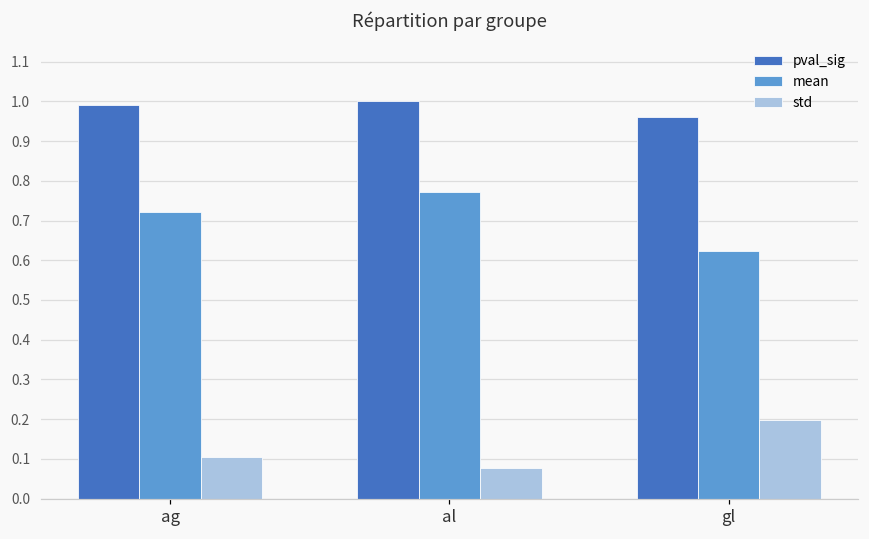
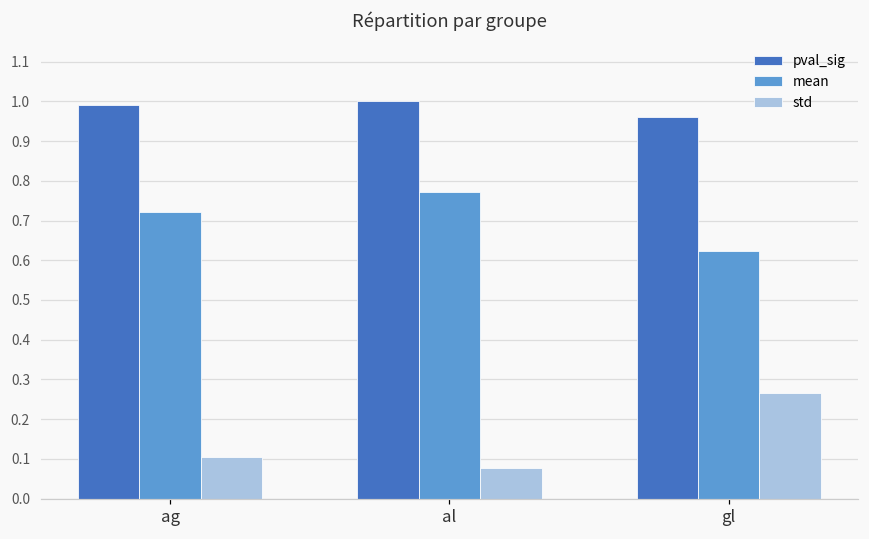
std, gl: 0.20 -> 0.26
